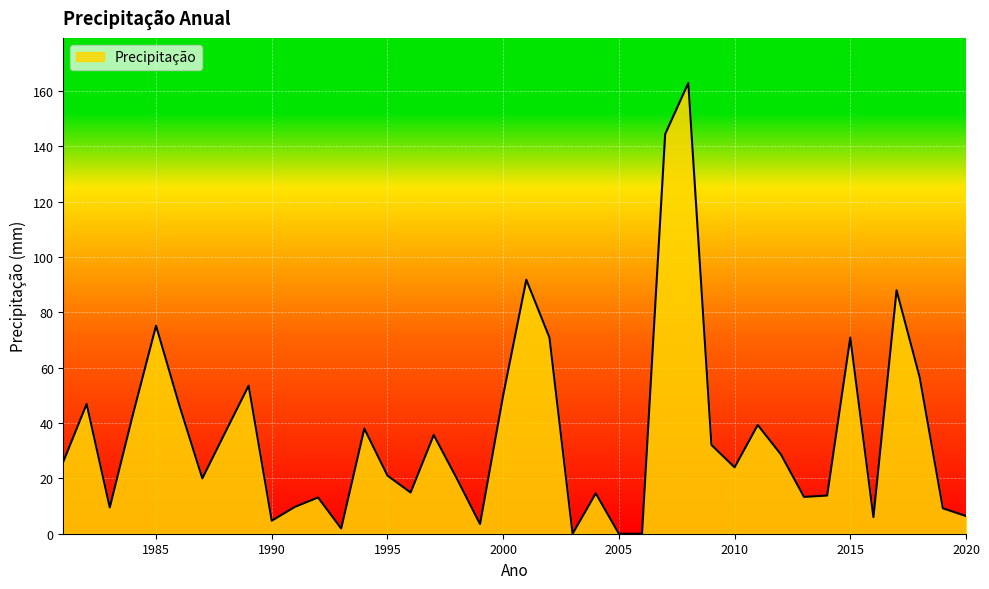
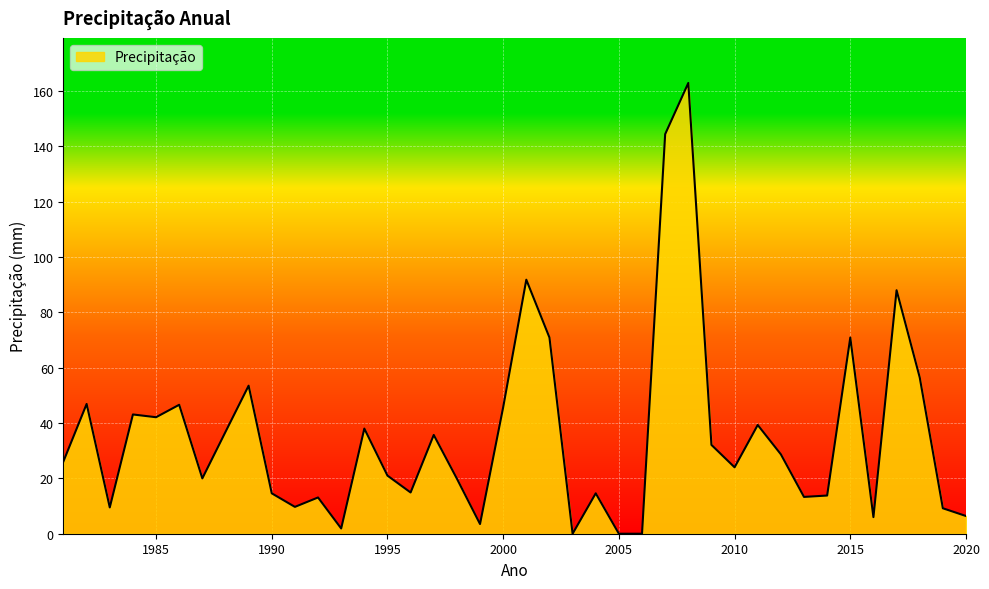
1985: 75 -> 42
1990: 5 -> 15
2000: 50 -> 46
